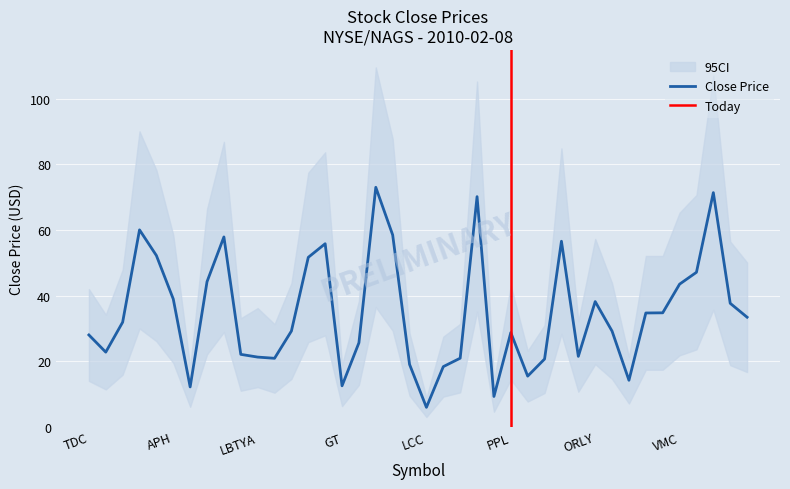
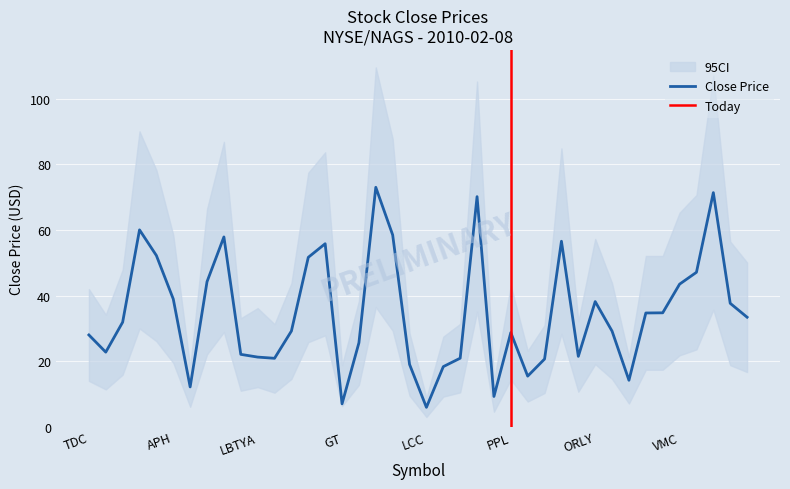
Close Price, GT: 13 -> 7
